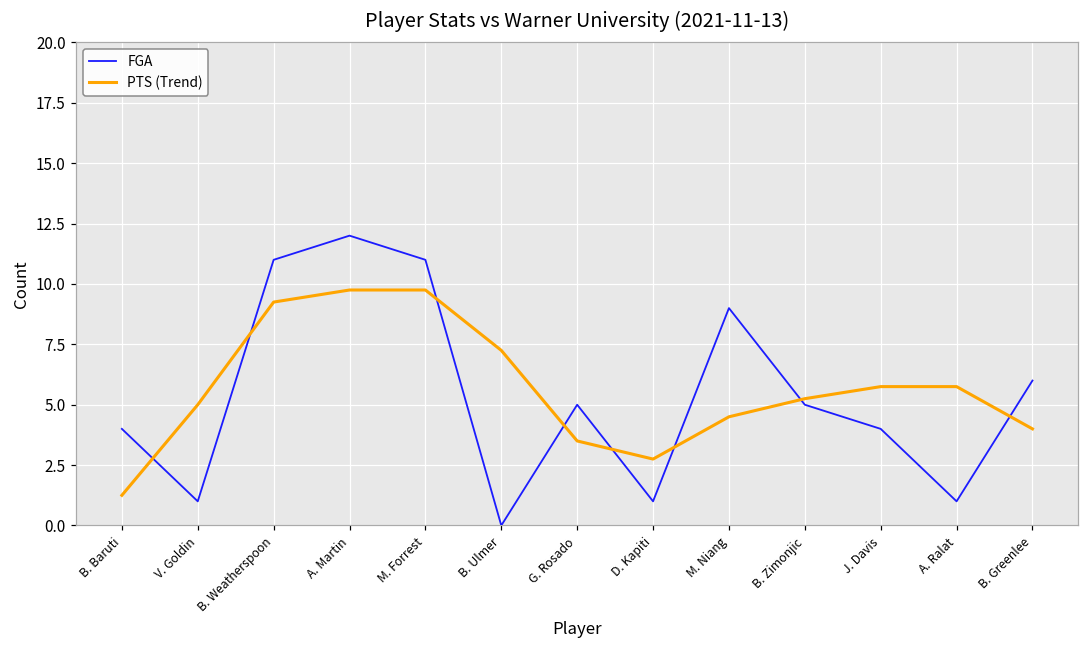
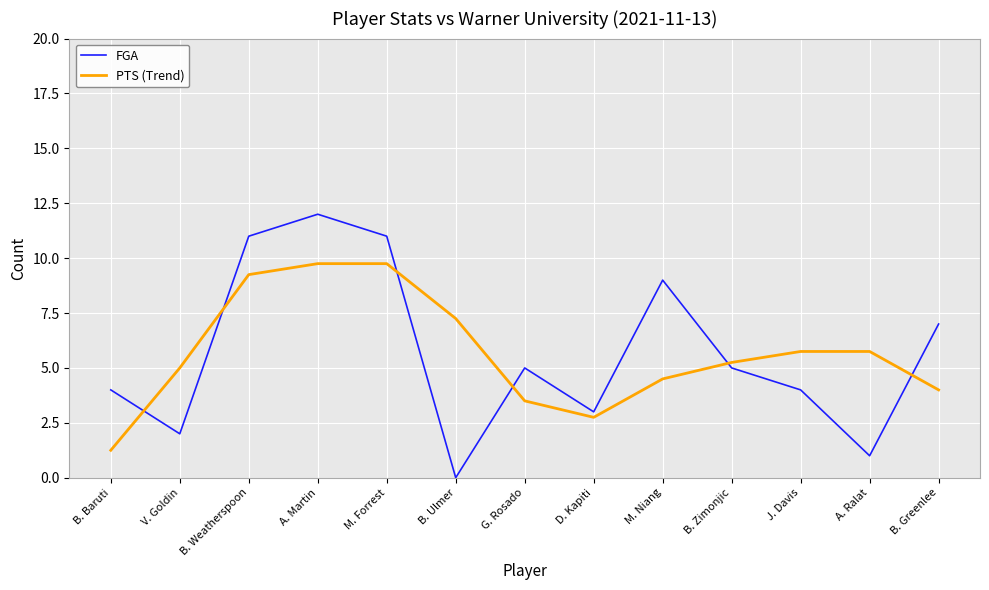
FGA, V. Goldin: 1 -> 2
FGA, D. Kapiti: 1 -> 3
FGA, B. Greenlee: 6 -> 7
